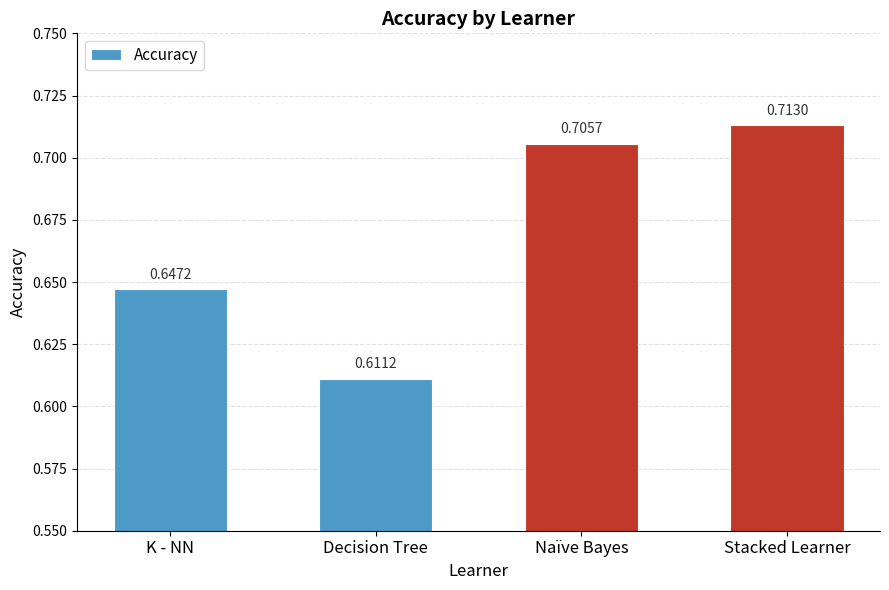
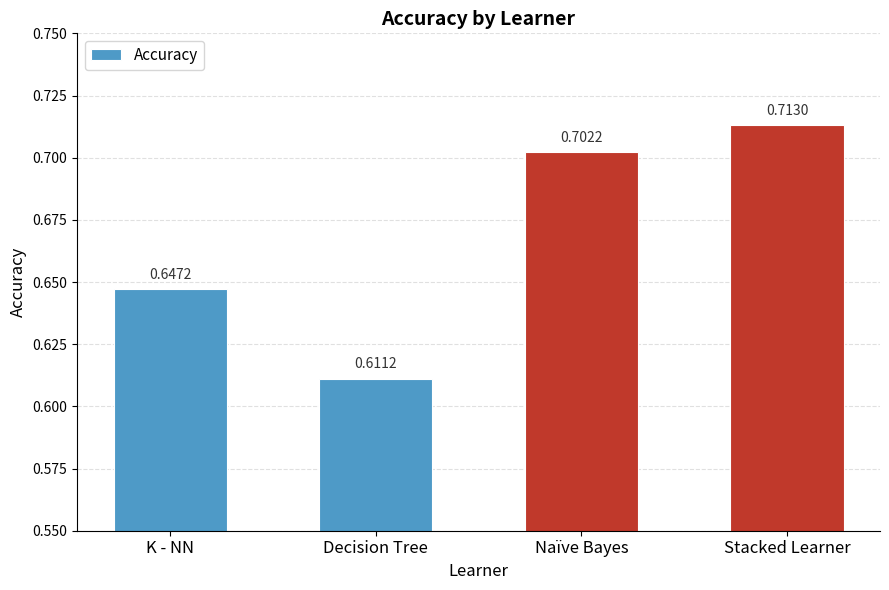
Naïve Bayes: 0.7057 -> 0.7022
